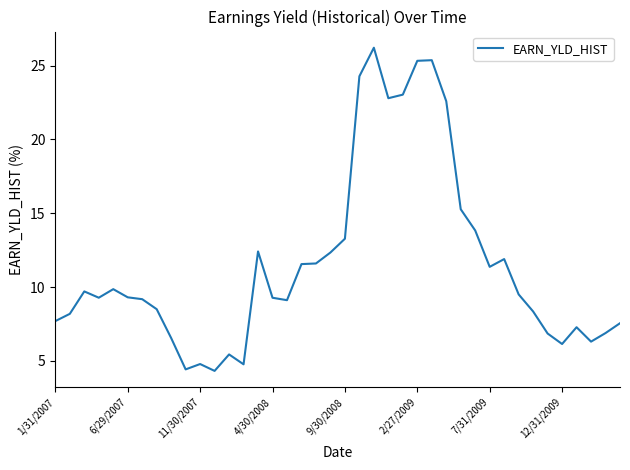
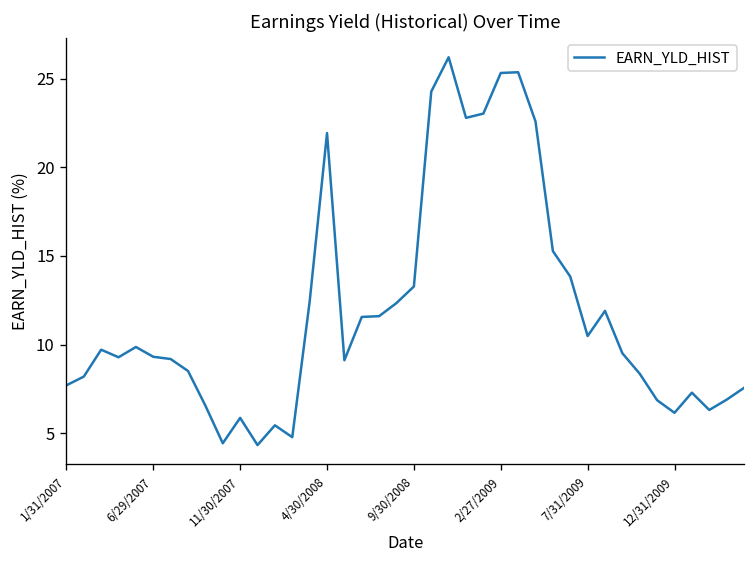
11/30/2007: 4.8 -> 5.9
4/30/2008: 9.3 -> 21.9
7/31/2009: 11.4 -> 10.5
